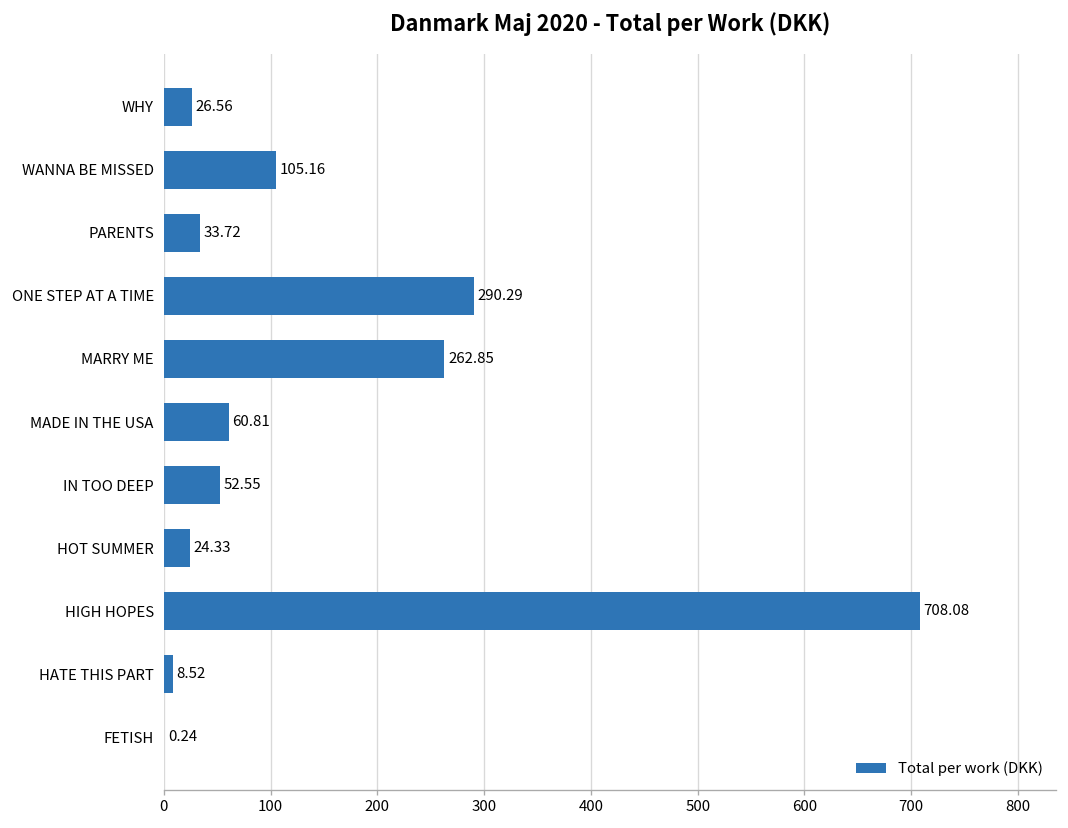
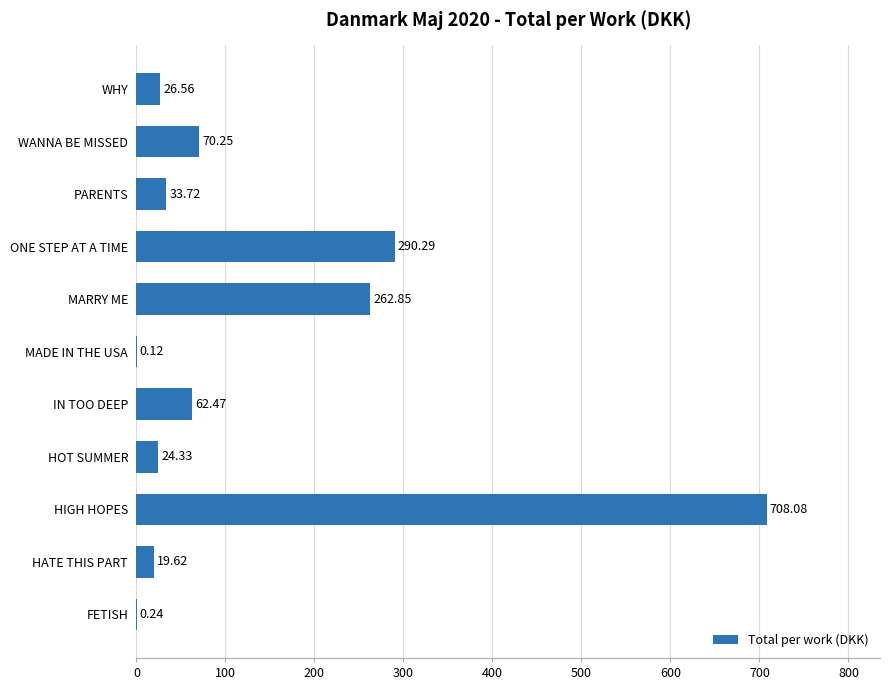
WANNA BE MISSED: 105.16 -> 70.25
MADE IN THE USA: 60.81 -> 0.12
IN TOO DEEP: 52.55 -> 62.47
HATE THIS PART: 8.52 -> 19.62
